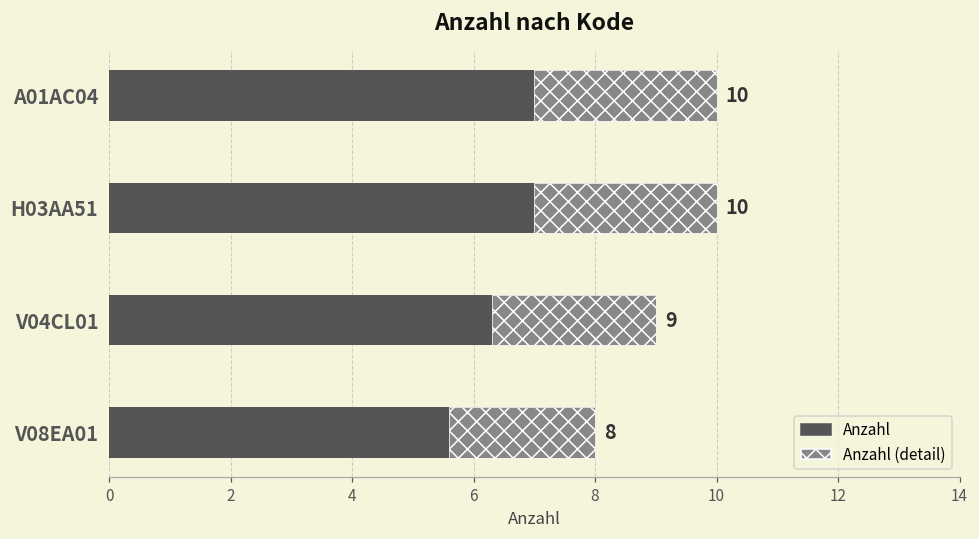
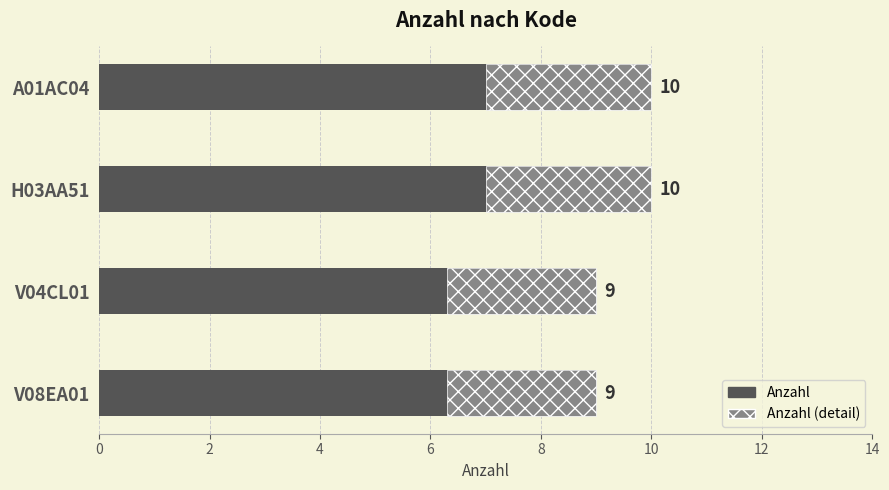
Anzahl, V08EA01: 8 -> 9
